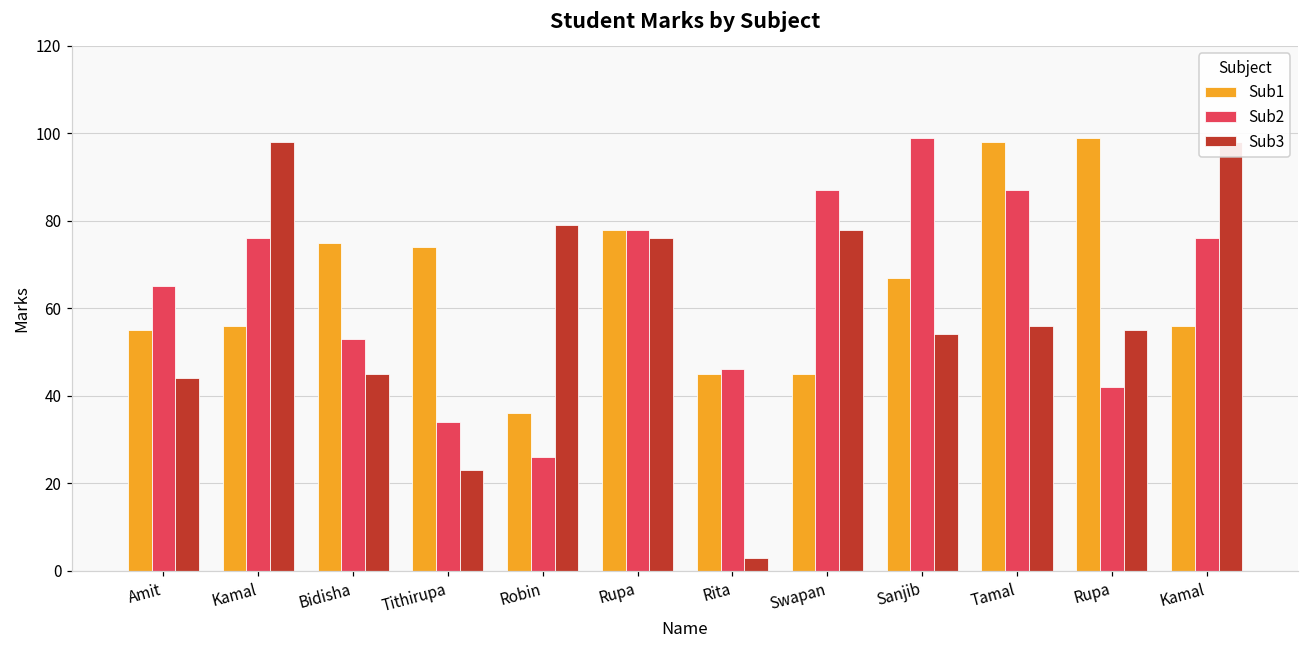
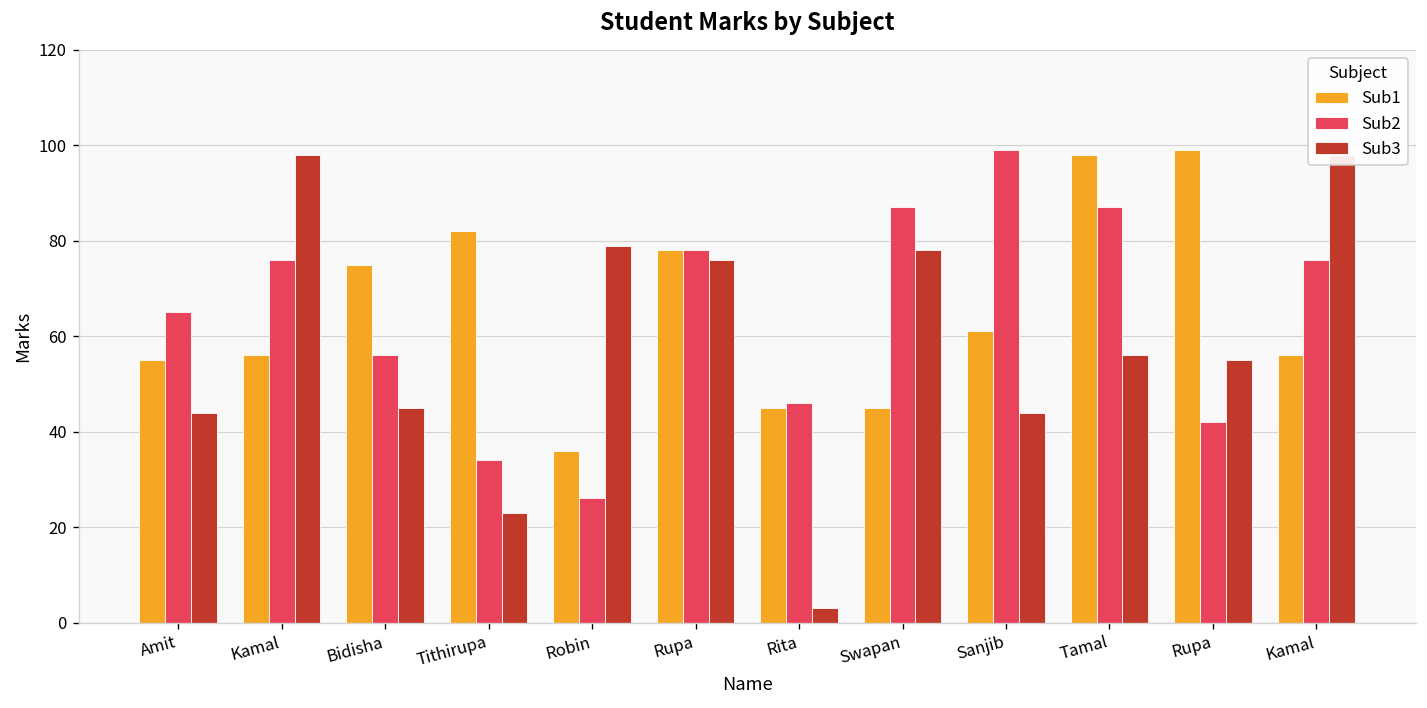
Sub2, Bidisha: 53 -> 56
Sub1, Tithirupa: 74 -> 82
Sub1, Sanjib: 67 -> 61
Sub3, Sanjib: 54 -> 44
